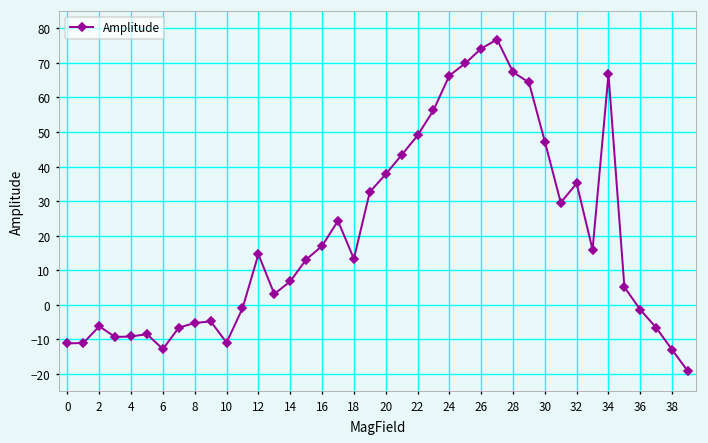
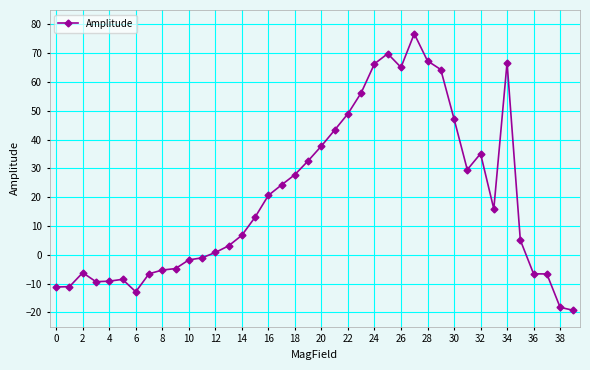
10: -11 -> -2
12: 15 -> 1
16: 17 -> 21
18: 13 -> 28
26: 74 -> 65
36: -1 -> -7
38: -13 -> -18
